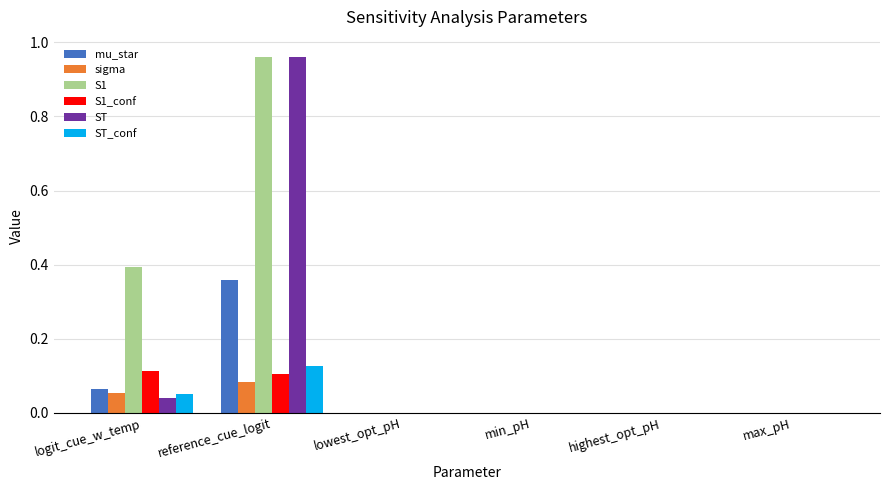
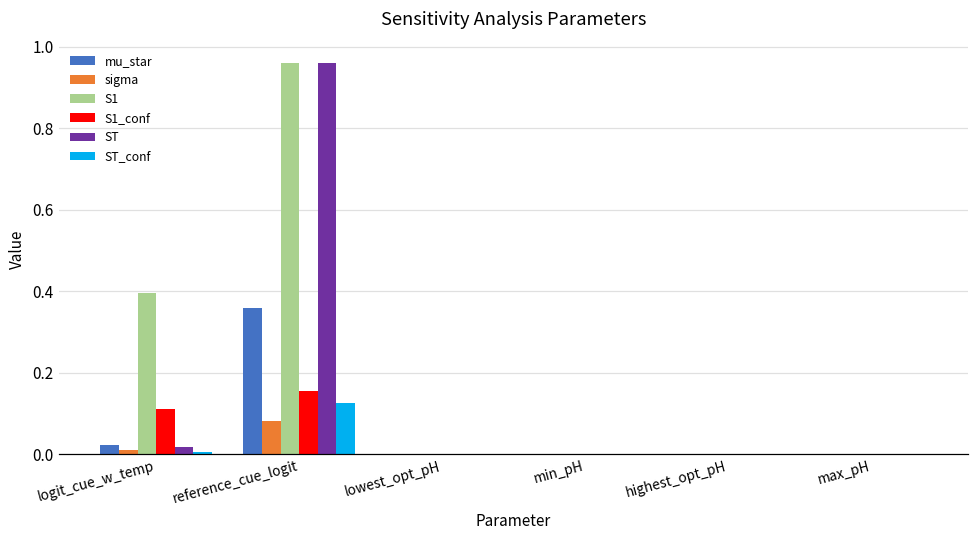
mu_star, logit_cue_w_temp: 0.07 -> 0.02
sigma, logit_cue_w_temp: 0.05 -> 0.01
ST, logit_cue_w_temp: 0.04 -> 0.02
ST_conf, logit_cue_w_temp: 0.05 -> 0.00
S1_conf, reference_cue_logit: 0.11 -> 0.16
